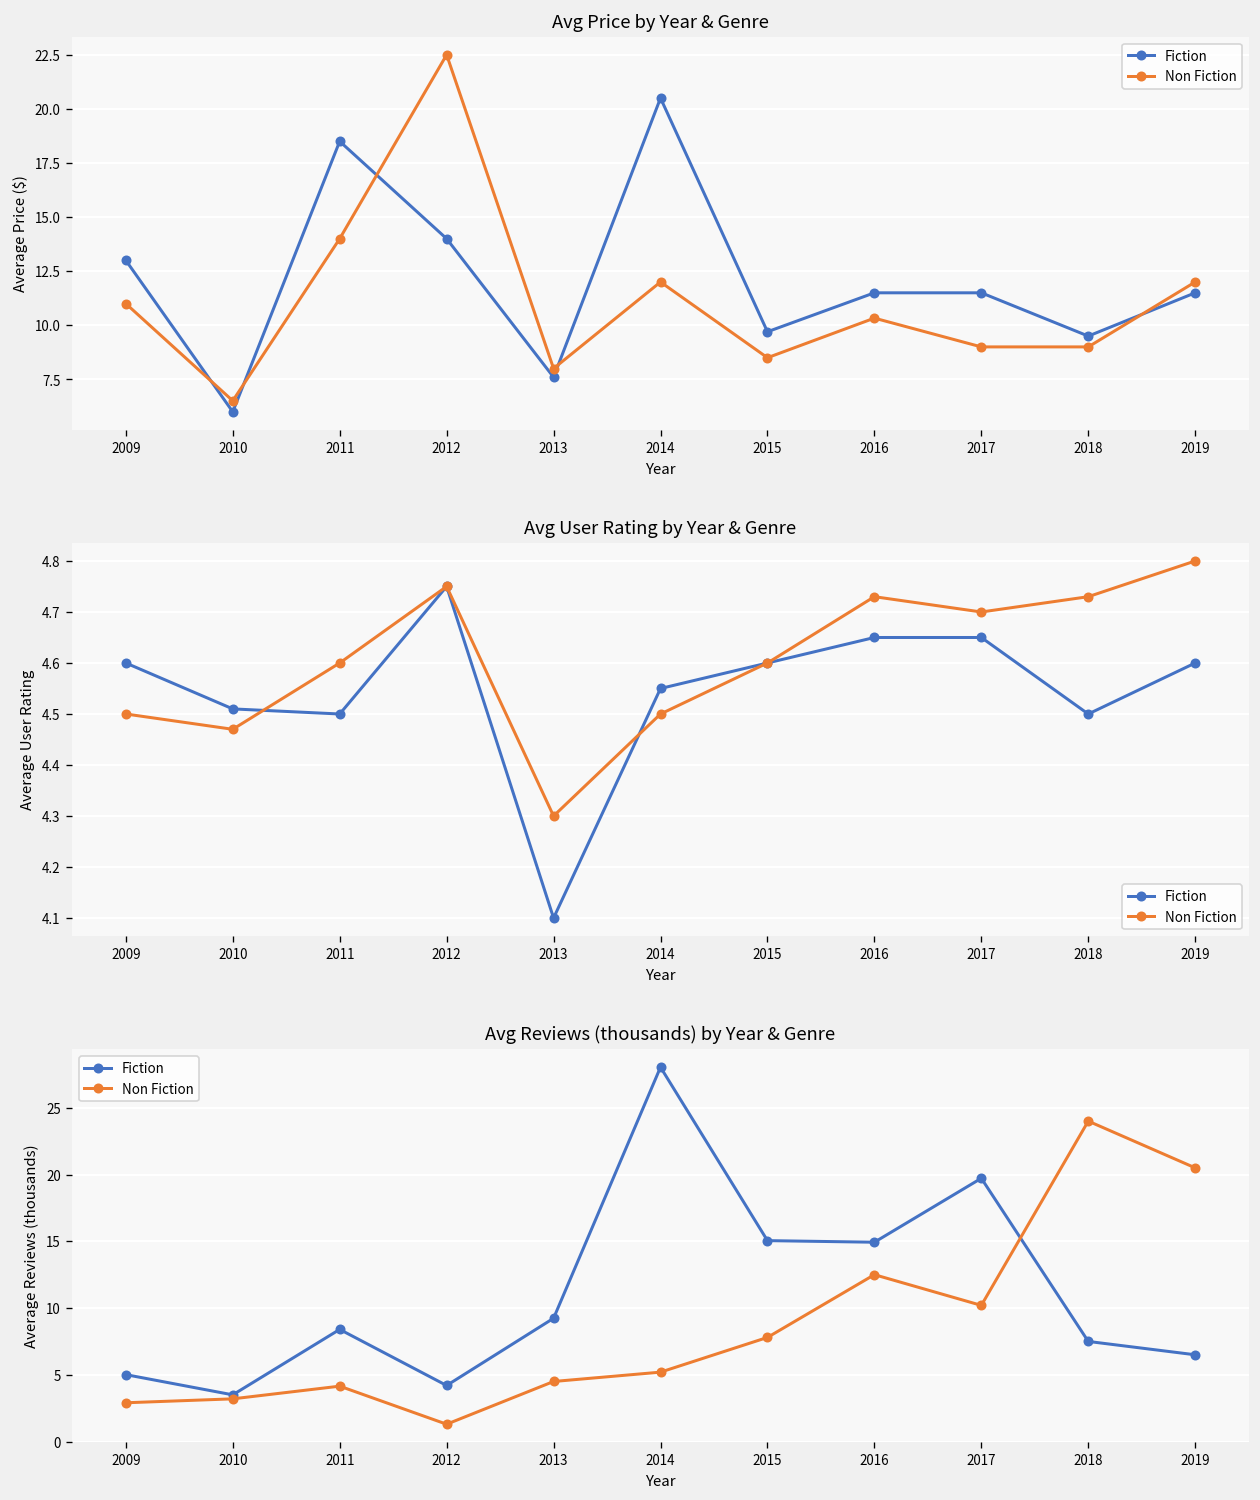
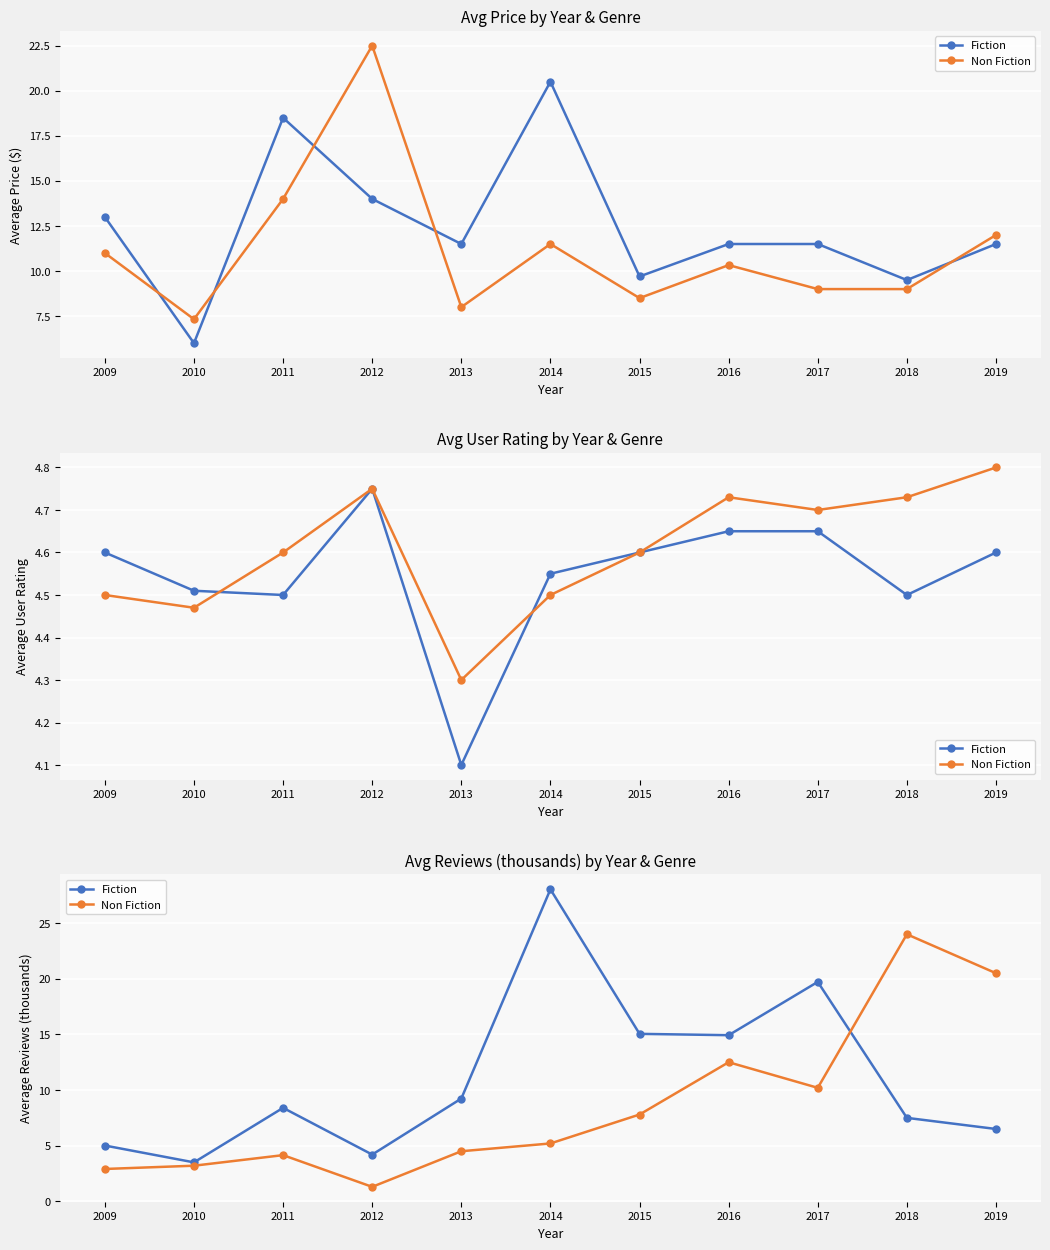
Avg Price by Year & Genre, Non Fiction, 2010: 6.5 -> 7.3
Avg Price by Year & Genre, Fiction, 2013: 7.6 -> 11.5
Avg Price by Year & Genre, Non Fiction, 2014: 12.0 -> 11.5
